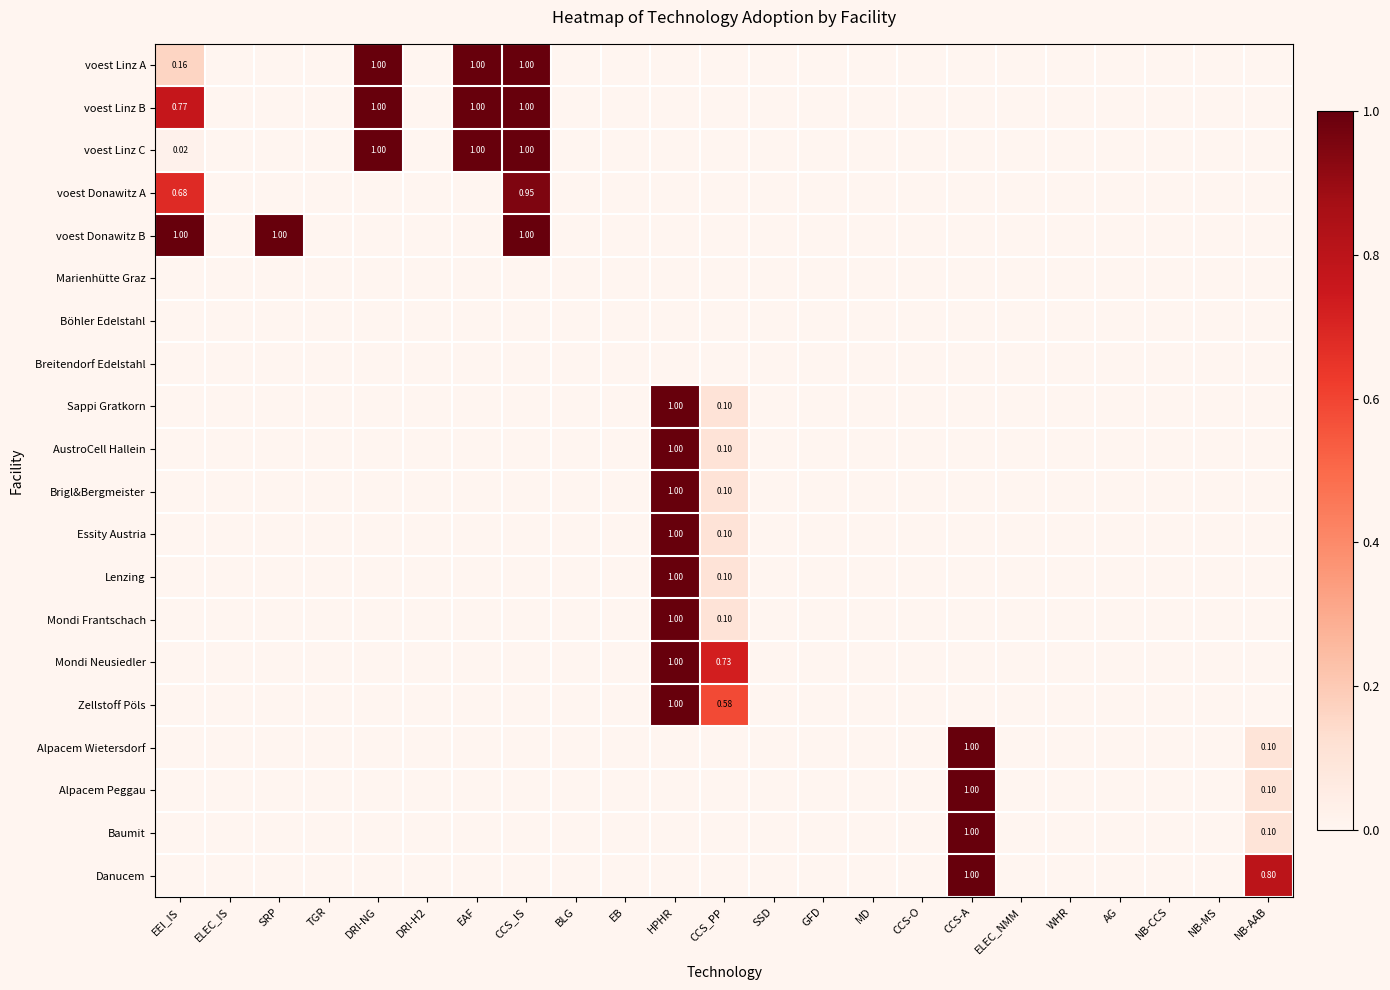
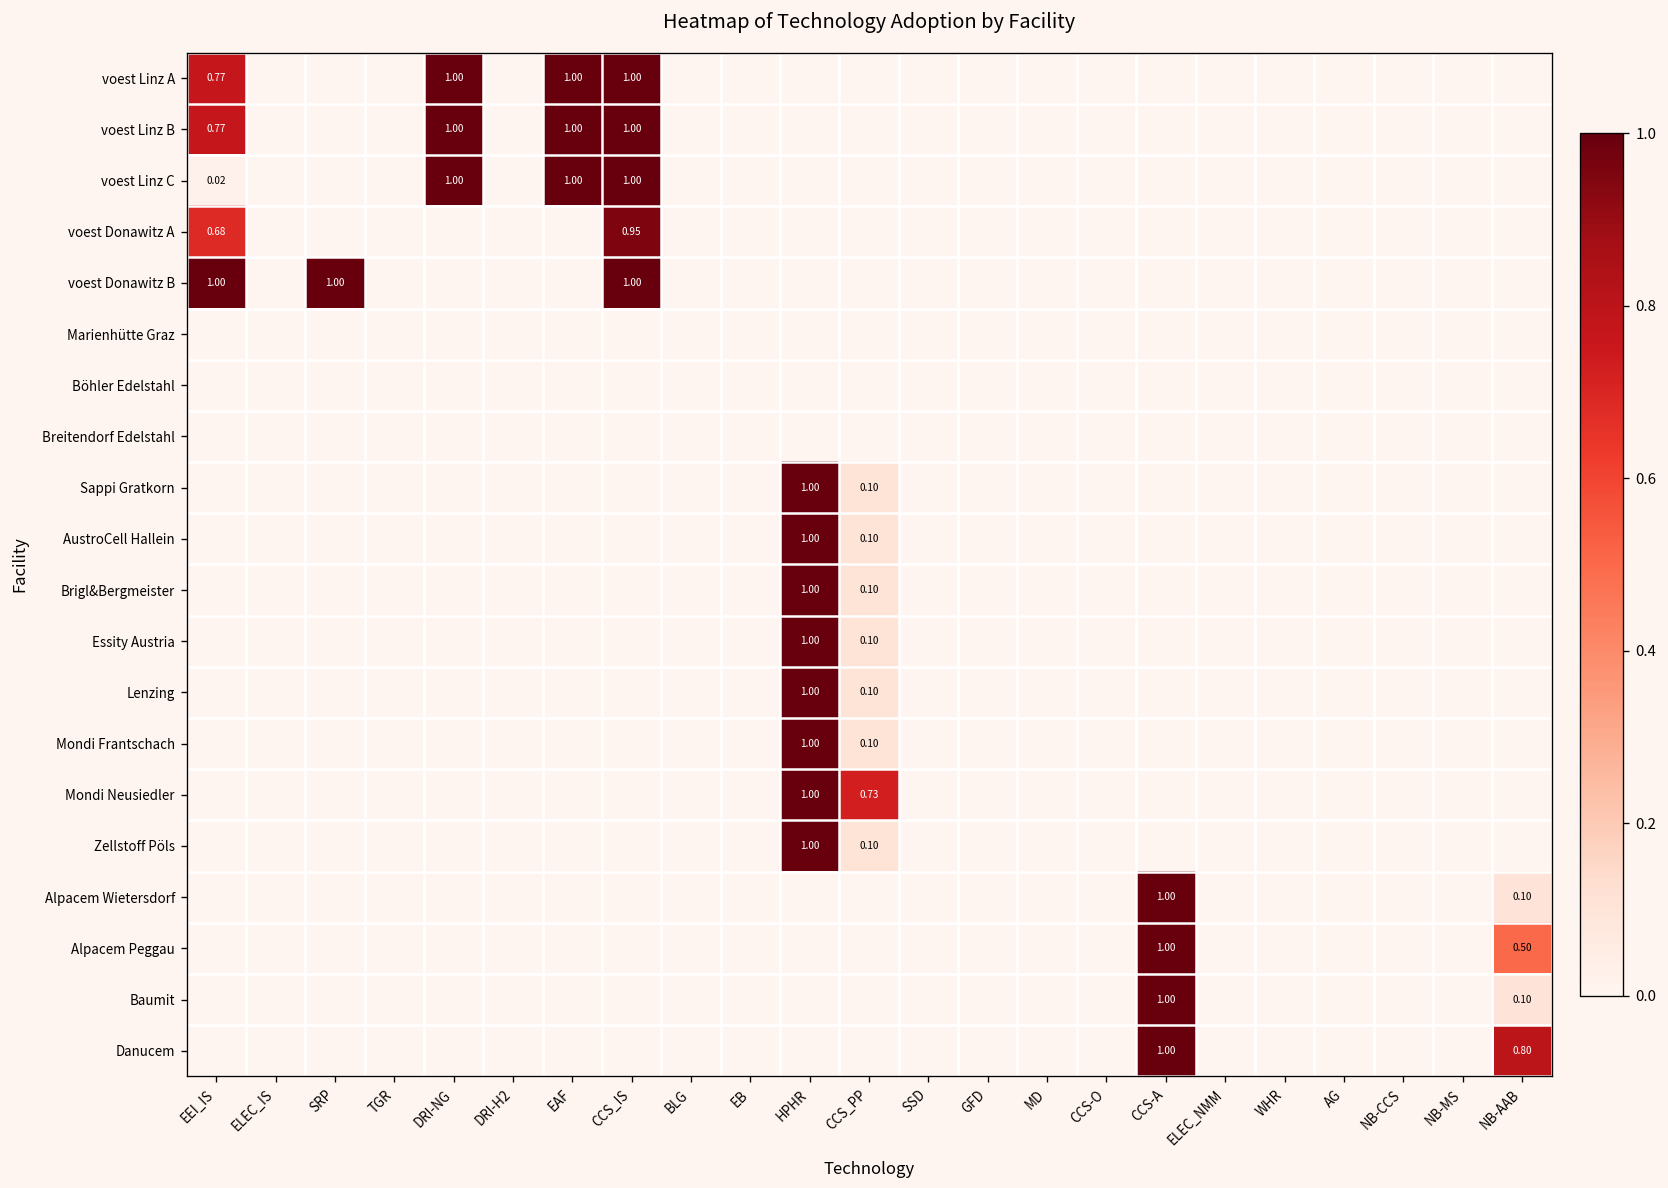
voest Linz A, EEI_IS: 0.16 -> 0.77
Zellstoff Pöls, CCS_PP: 0.58 -> 0.10
Alpacem Peggau, NB-AAB: 0.10 -> 0.50
